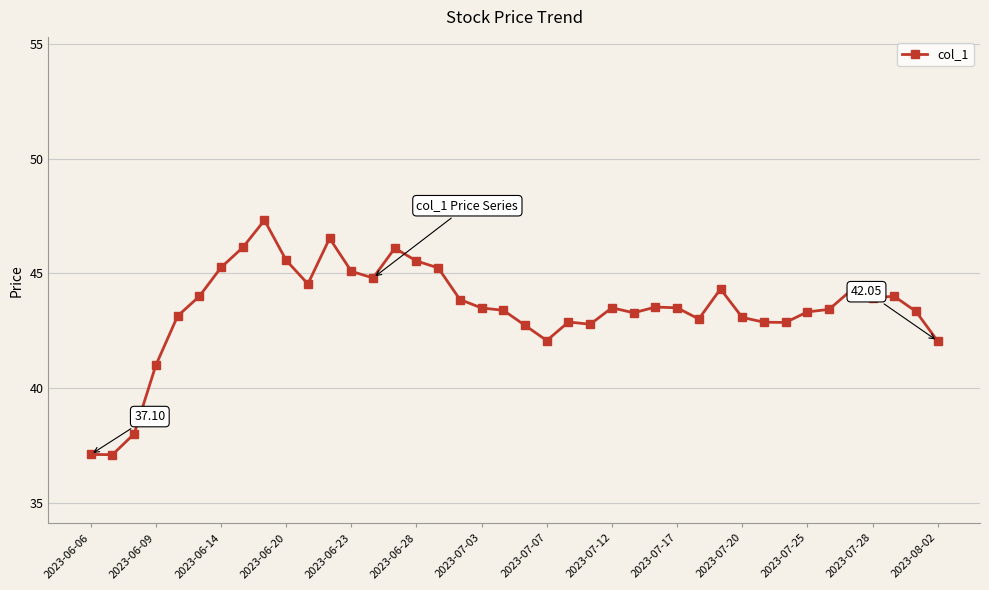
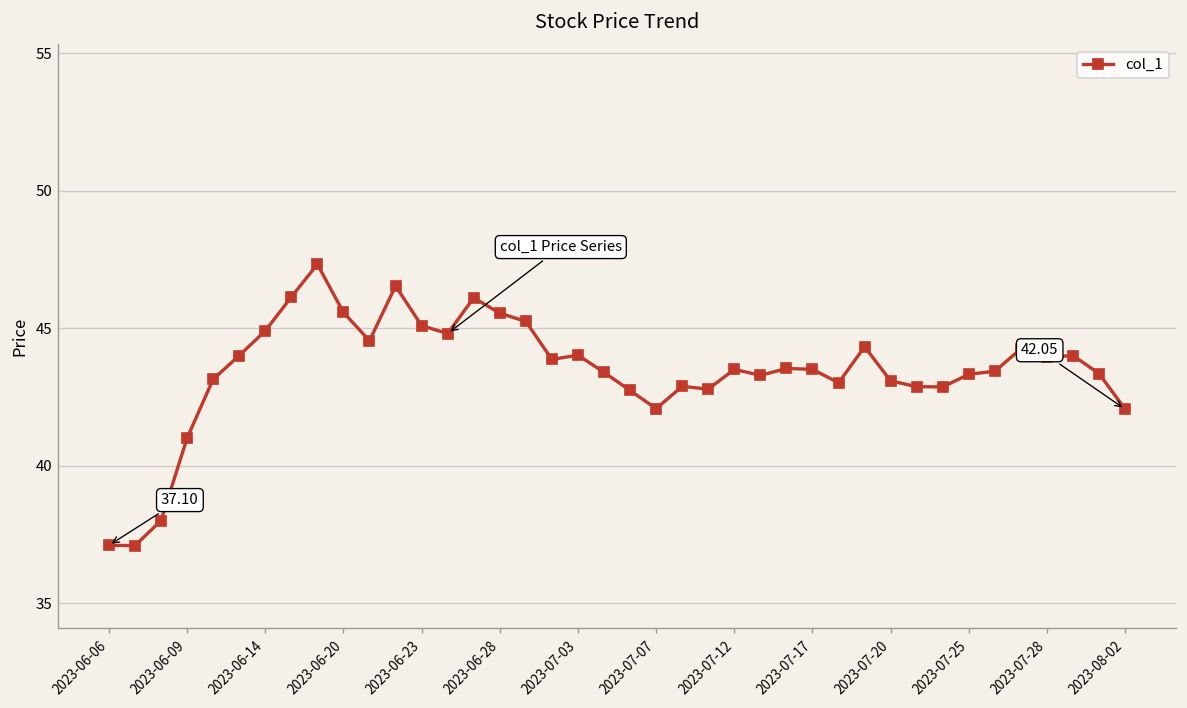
2023-06-14: 45.3 -> 44.9
2023-07-03: 43.5 -> 44.0
